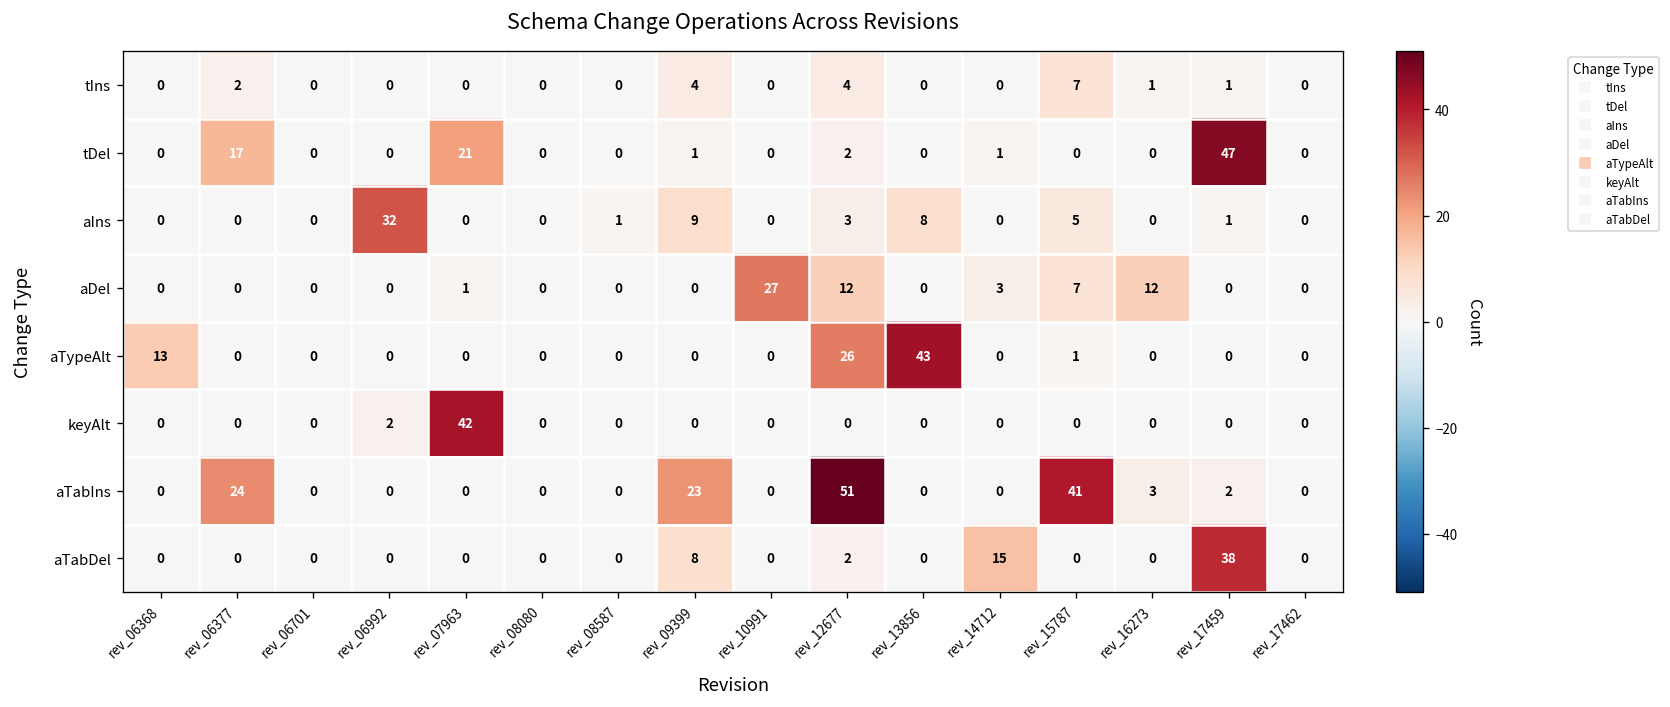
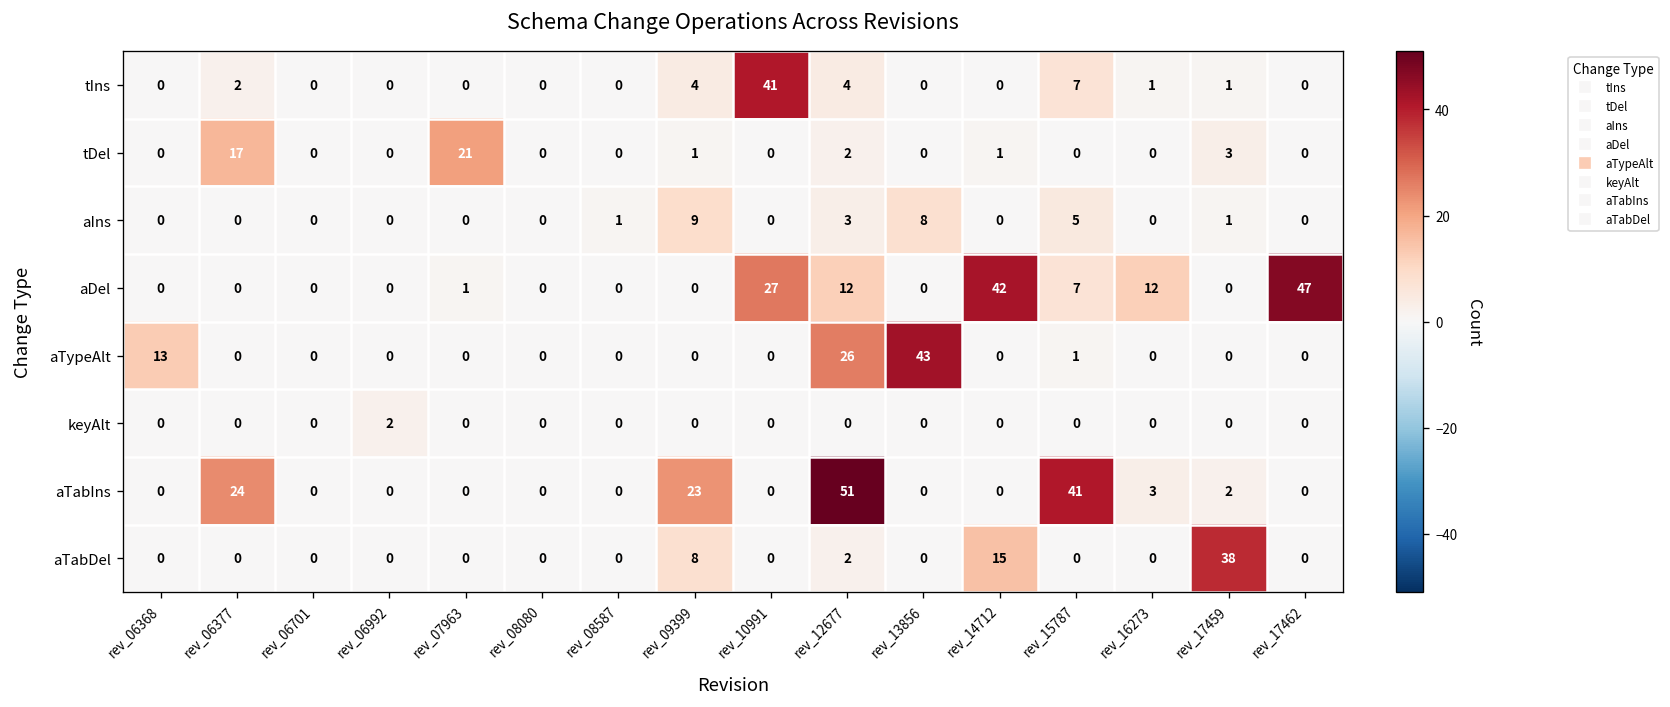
tIns, rev_10991: 0 -> 41
tDel, rev_17459: 47 -> 3
aIns, rev_06992: 32 -> 0
aDel, rev_14712: 3 -> 42
aDel, rev_17462: 0 -> 47
keyAlt, rev_07963: 42 -> 0
